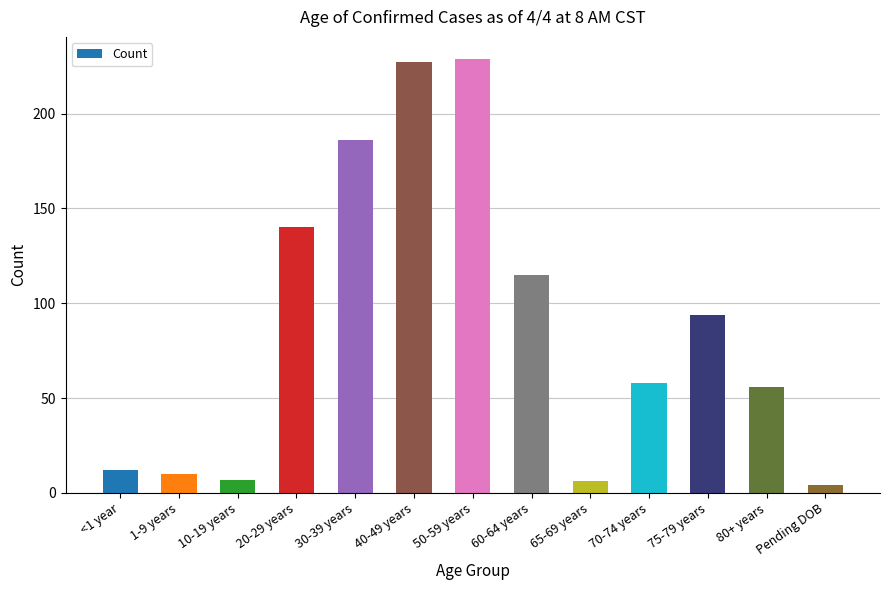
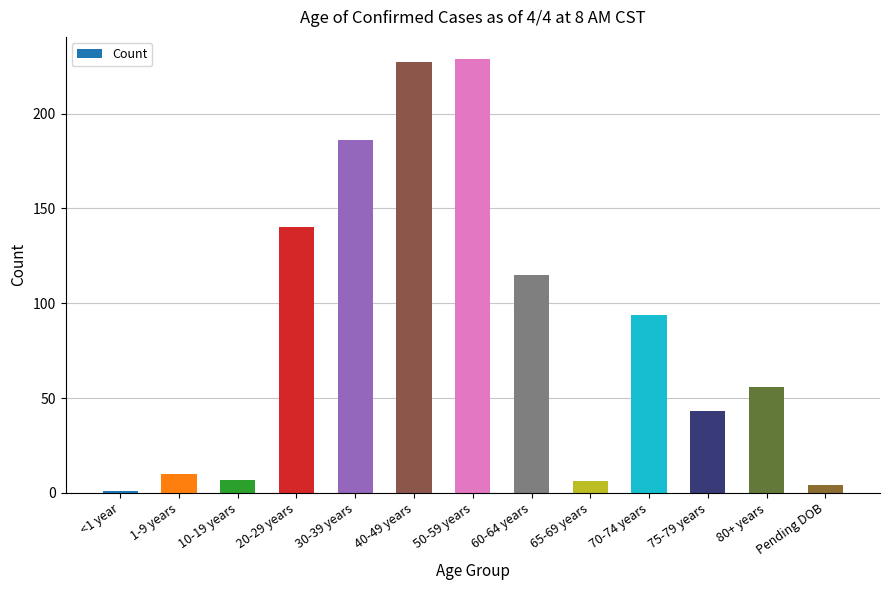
<1 year: 12 -> 1
70-74 years: 58 -> 94
75-79 years: 94 -> 43
